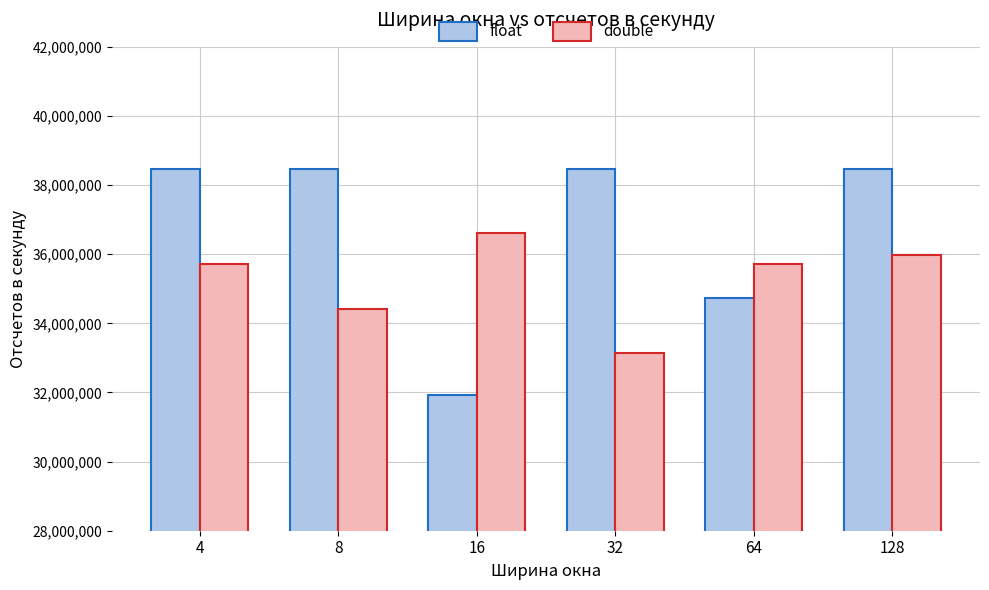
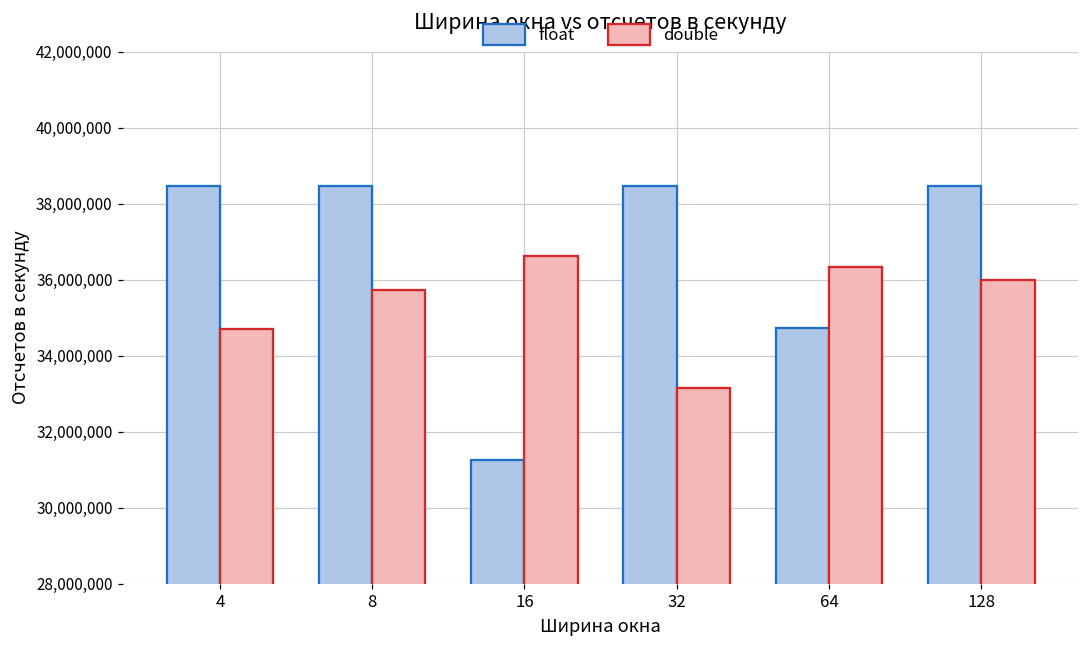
double, 4: 35,700,000 -> 34,700,000
double, 8: 34,400,000 -> 35,700,000
float, 16: 31,900,000 -> 31,300,000
double, 64: 35,700,000 -> 36,300,000
